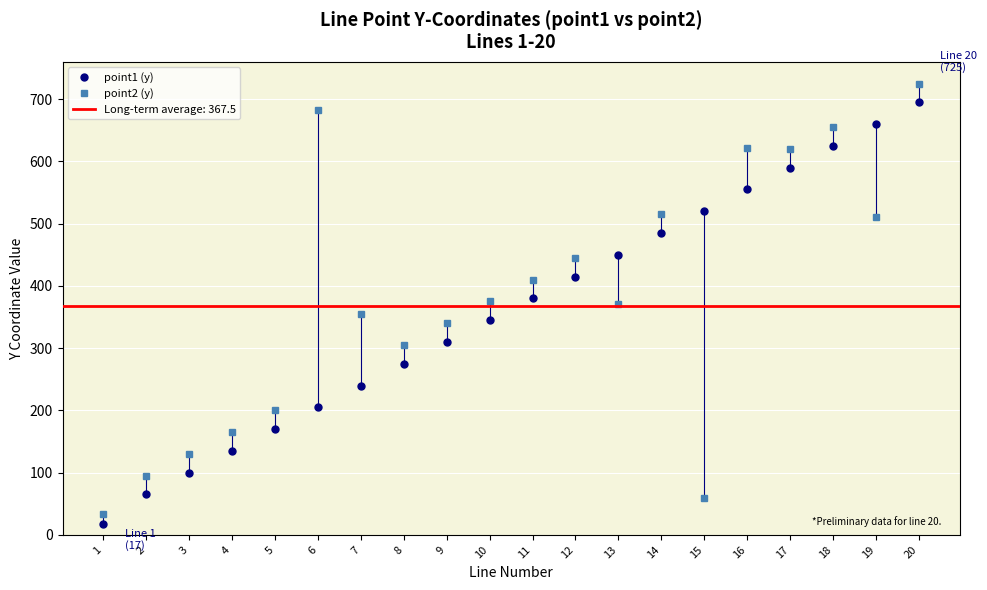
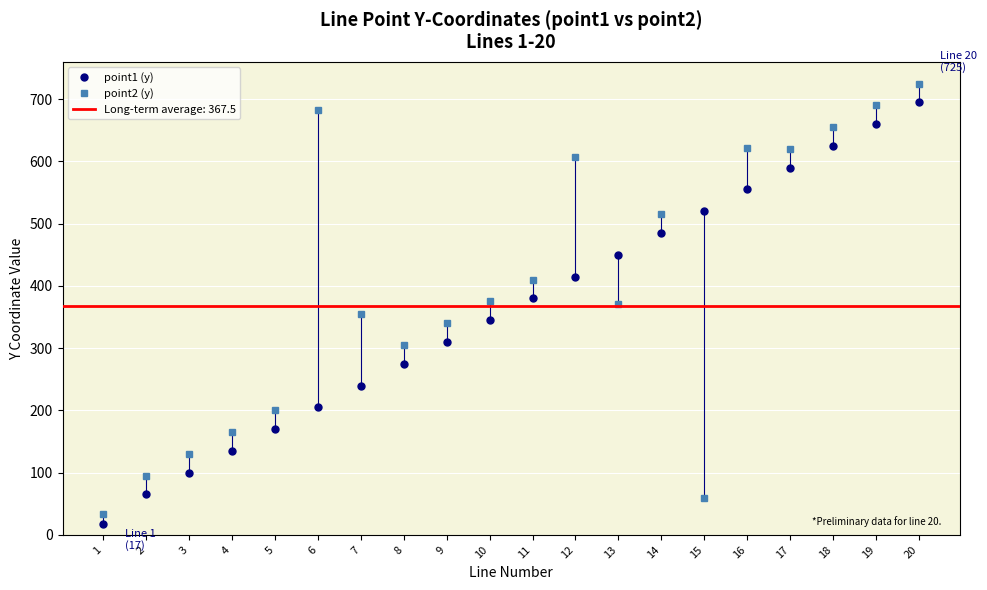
point2 (y), 12: 450 -> 610
point2 (y), 19: 510 -> 690
